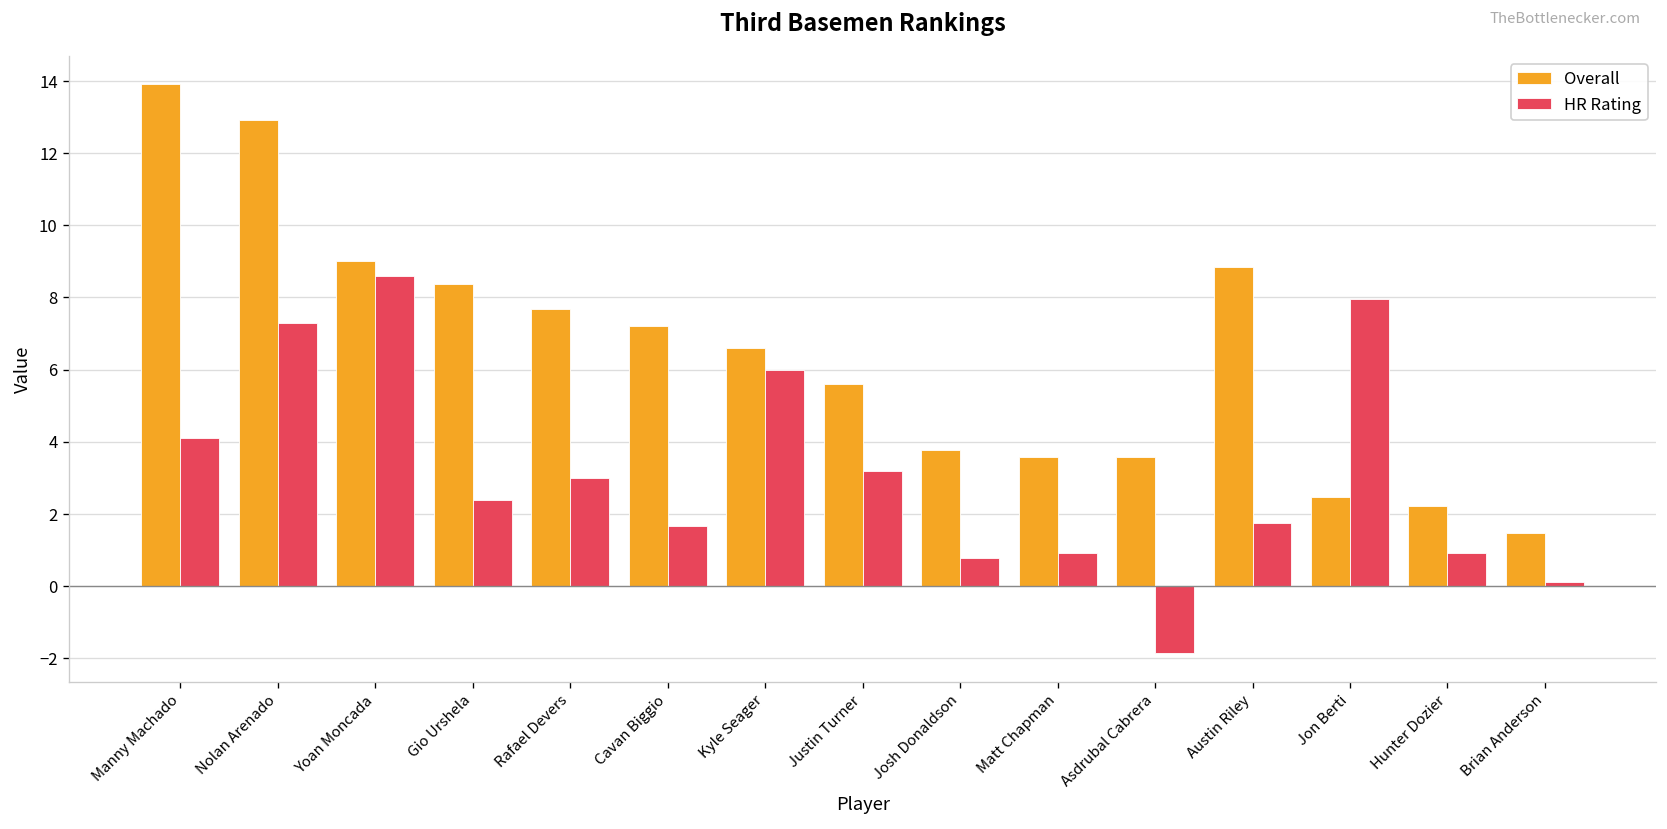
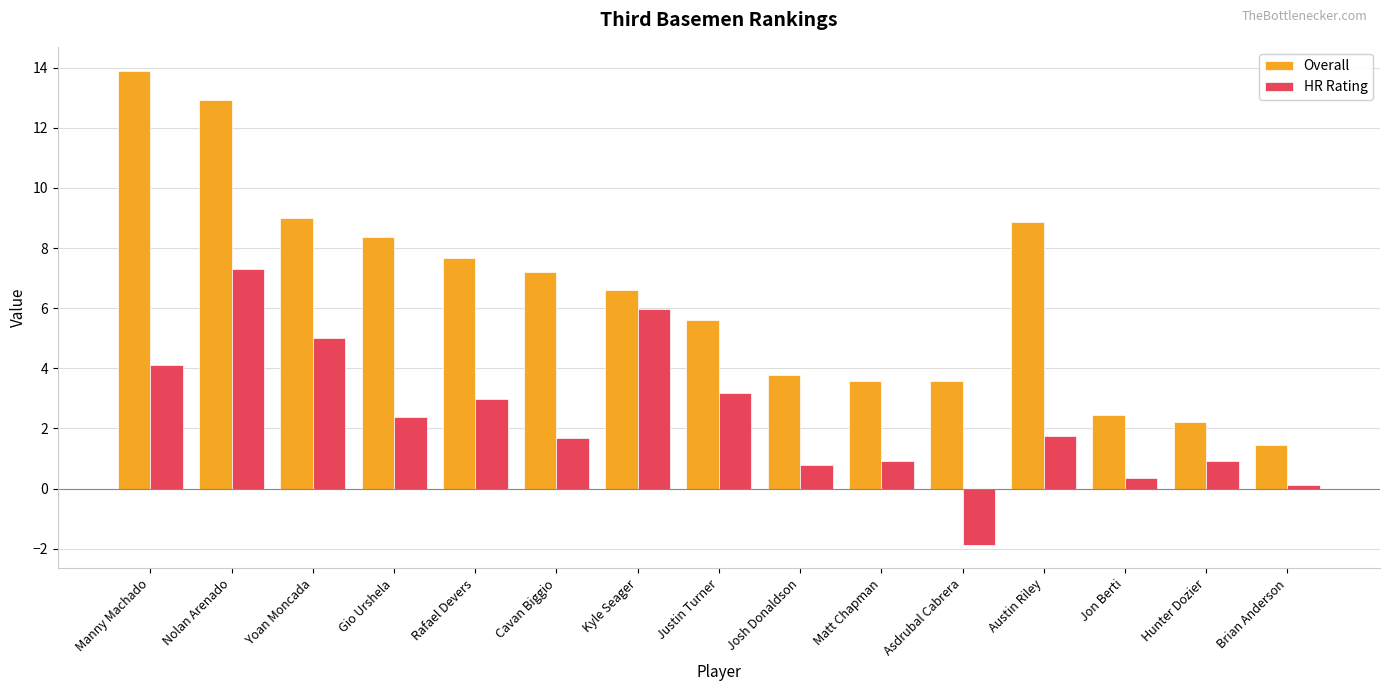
HR Rating, Yoan Moncada: 8.6 -> 5.0
HR Rating, Jon Berti: 8.0 -> 0.4
